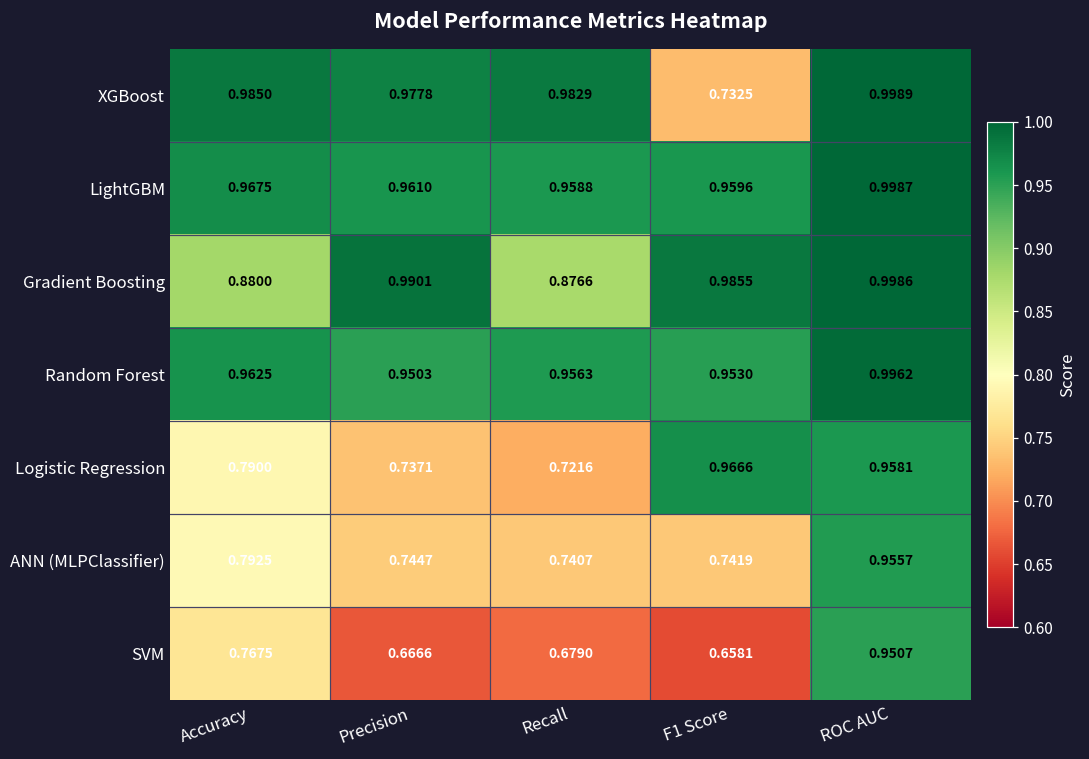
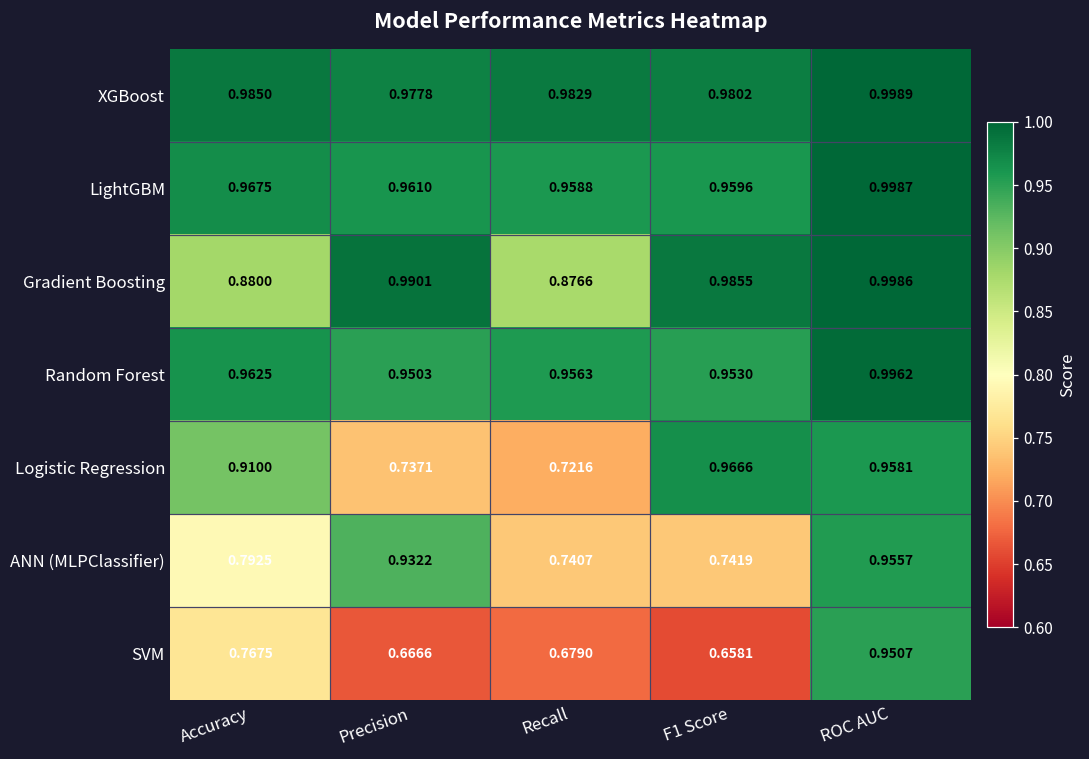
XGBoost, F1 Score: 0.7325 -> 0.9802
Logistic Regression, Accuracy: 0.7900 -> 0.9100
ANN (MLPClassifier), Precision: 0.7447 -> 0.9322
